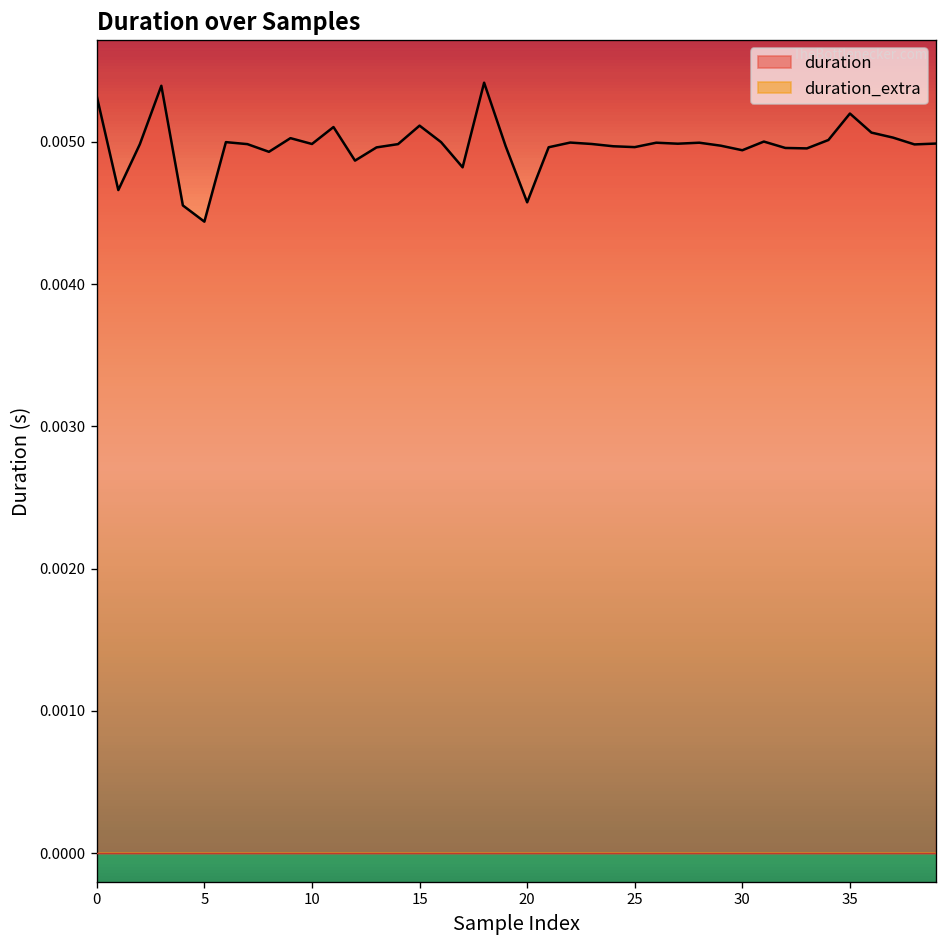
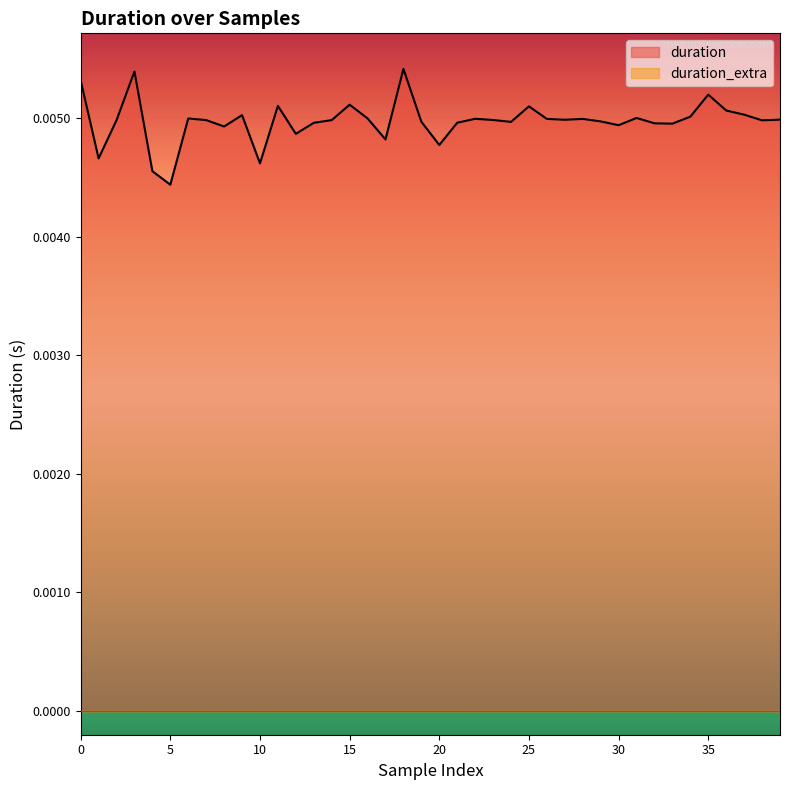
duration, 10: 0.00499 -> 0.00462
duration, 20: 0.00458 -> 0.00478
duration, 25: 0.00496 -> 0.00510
